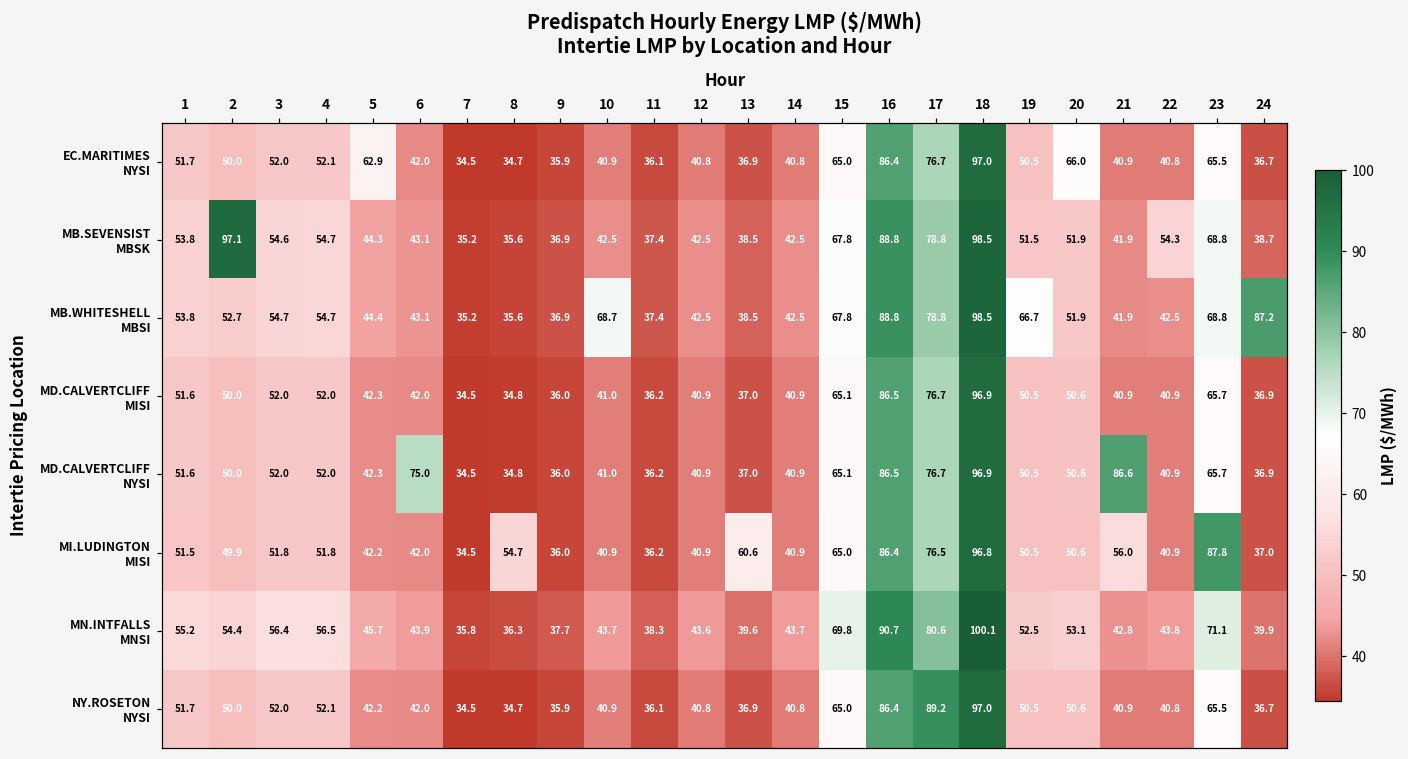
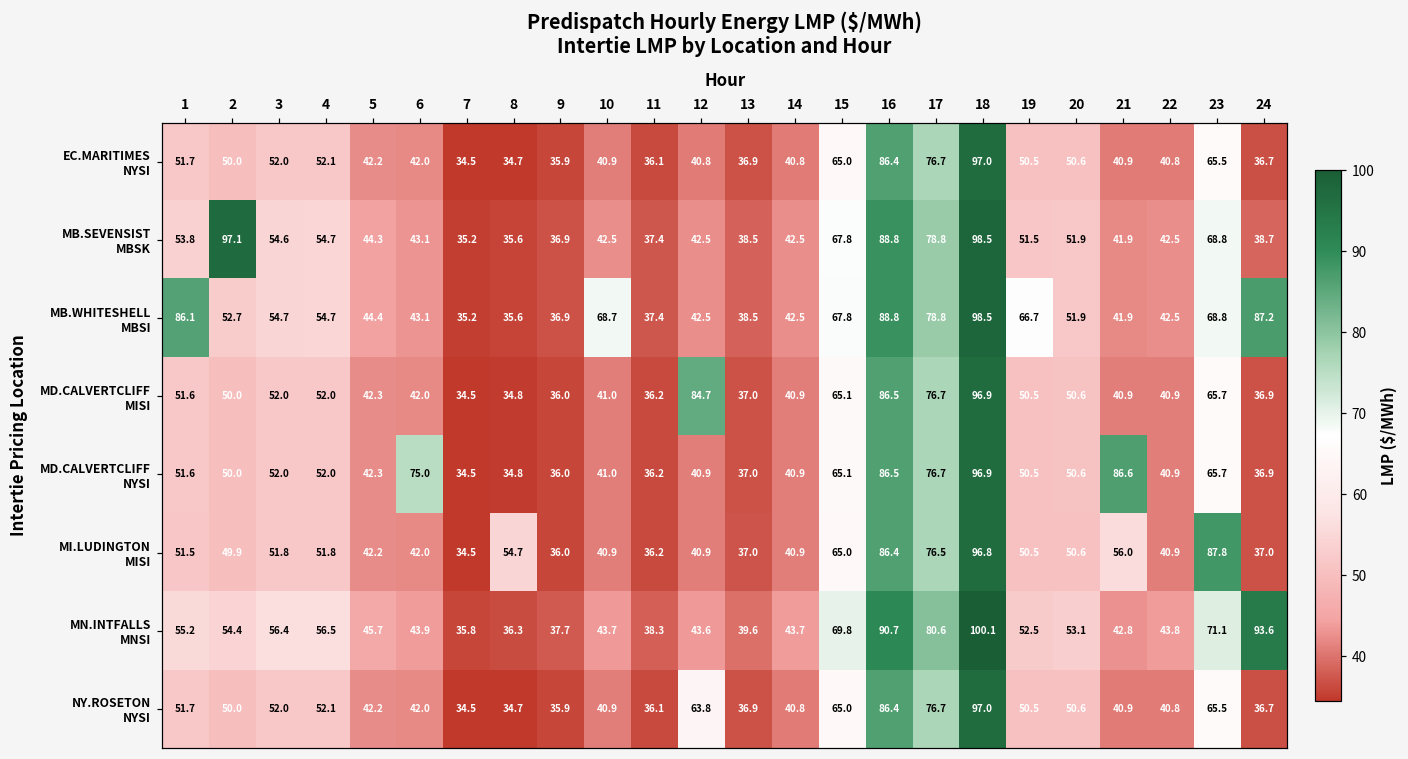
EC.MARITIMES NYSI, 5: 62.9 -> 42.2
EC.MARITIMES NYSI, 20: 66.0 -> 50.6
MB.SEVENSIST MBSK, 22: 54.3 -> 42.5
MB.WHITESHELL MBSI, 1: 53.8 -> 86.1
MD.CALVERTCLIFF MISI, 12: 40.9 -> 84.7
MI.LUDINGTON MISI, 13: 60.6 -> 37.0
MN.INTFALLS MNSI, 24: 39.9 -> 93.6
NY.ROSETON NYSI, 12: 40.8 -> 63.8
NY.ROSETON NYSI, 17: 89.2 -> 76.7
